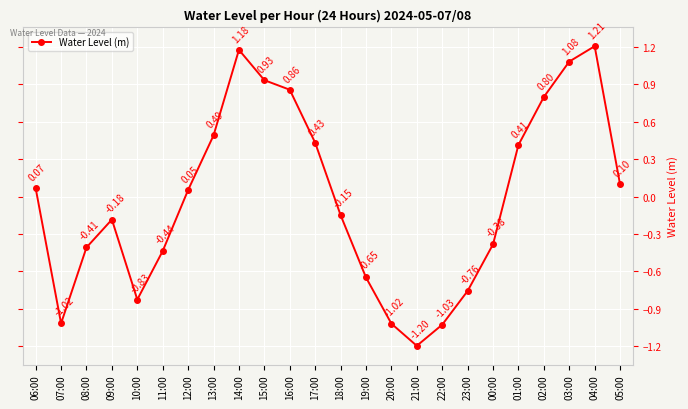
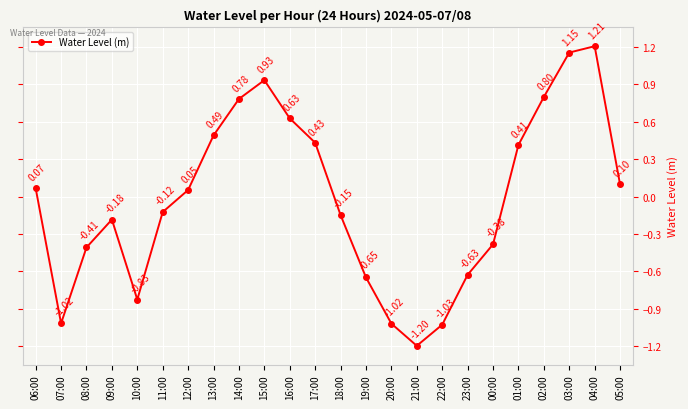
11:00: -0.44 -> -0.12
14:00: 1.18 -> 0.78
16:00: 0.86 -> 0.63
23:00: -0.76 -> -0.63
03:00: 1.08 -> 1.15
